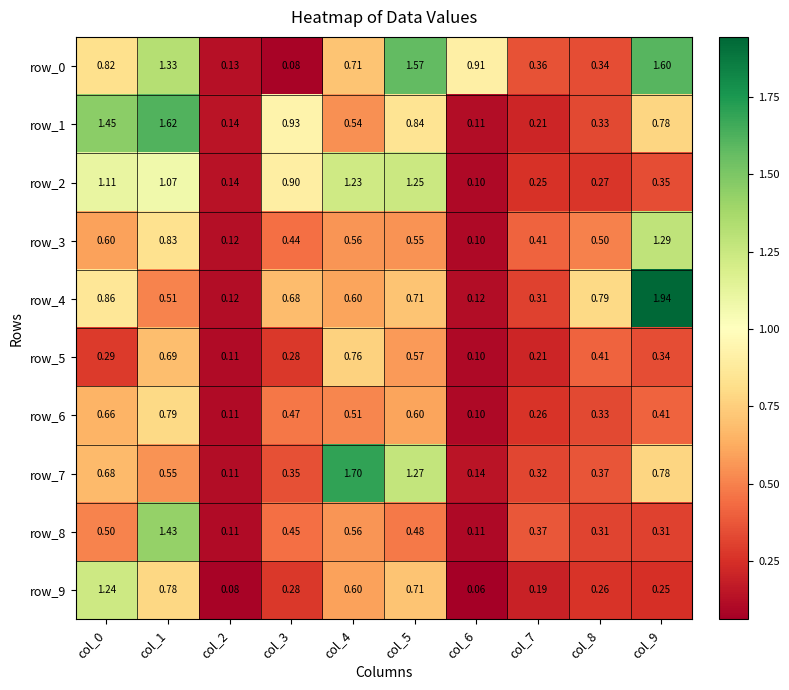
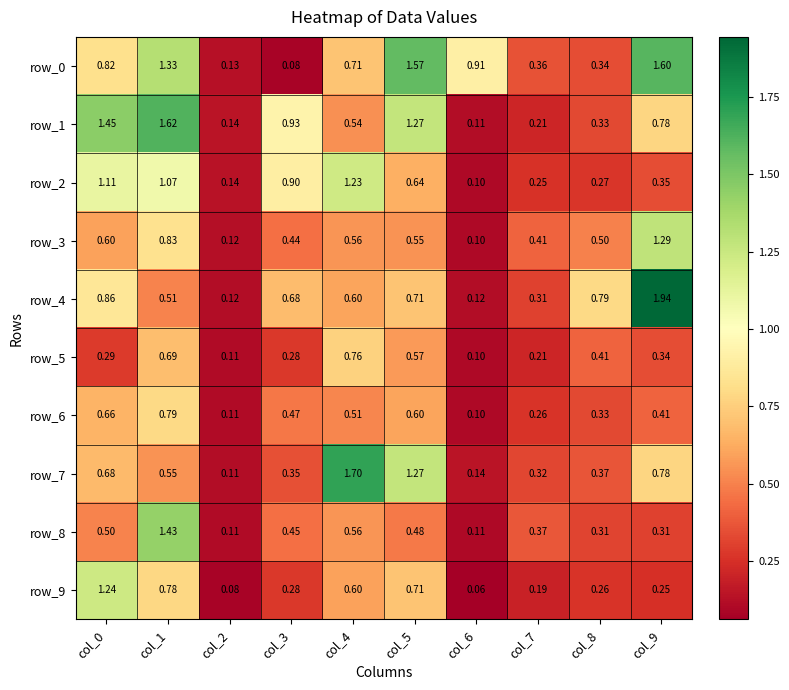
row_1, col_5: 0.84 -> 1.27
row_2, col_5: 1.25 -> 0.64
